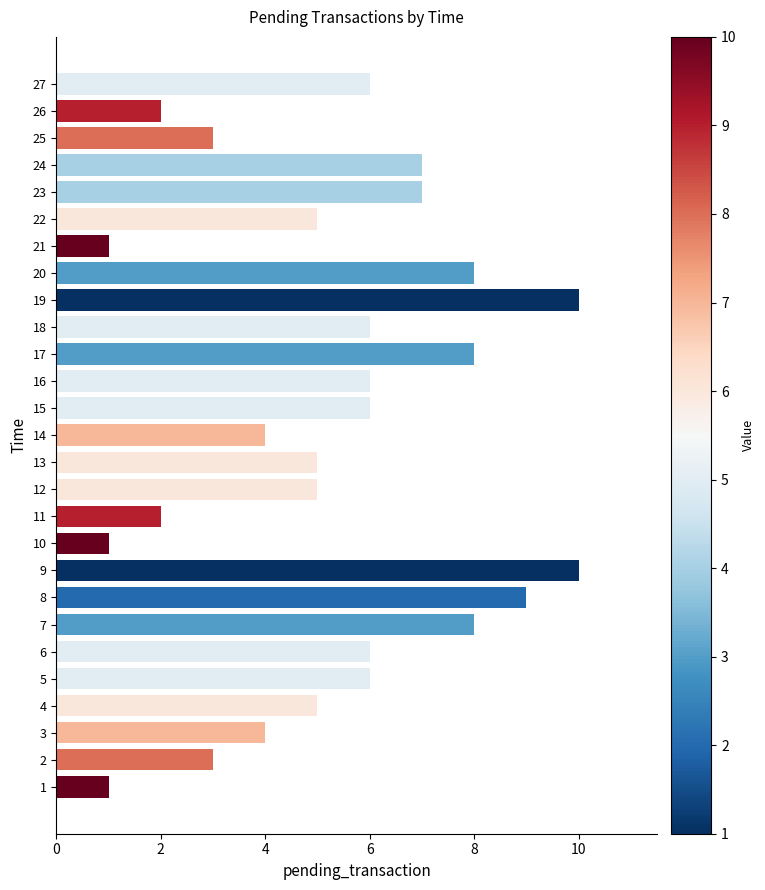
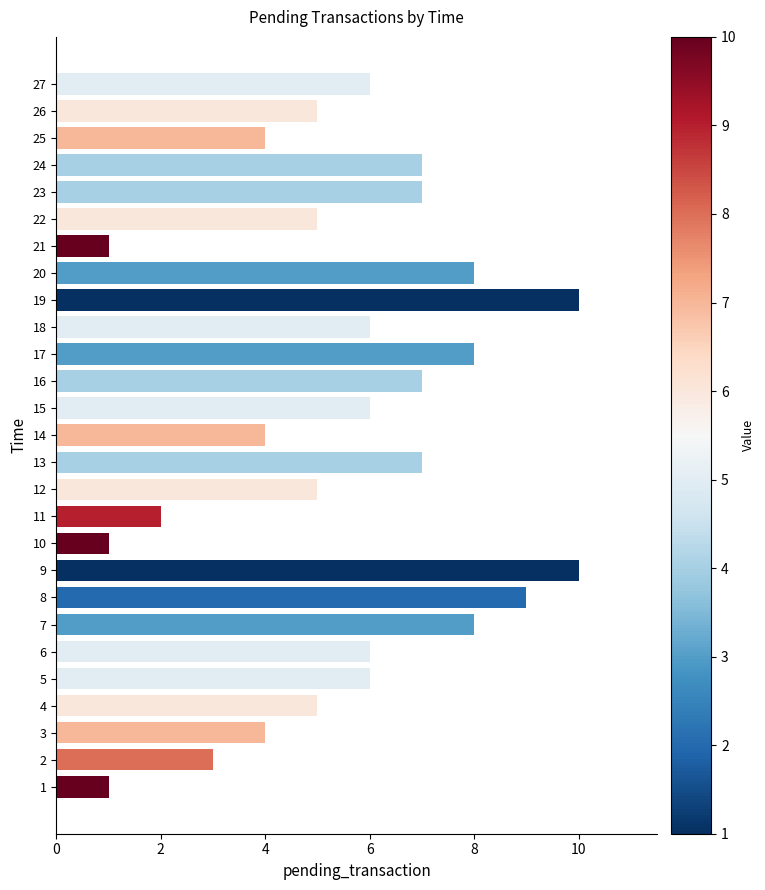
26: 2 -> 5
25: 3 -> 4
16: 6 -> 7
13: 5 -> 7
